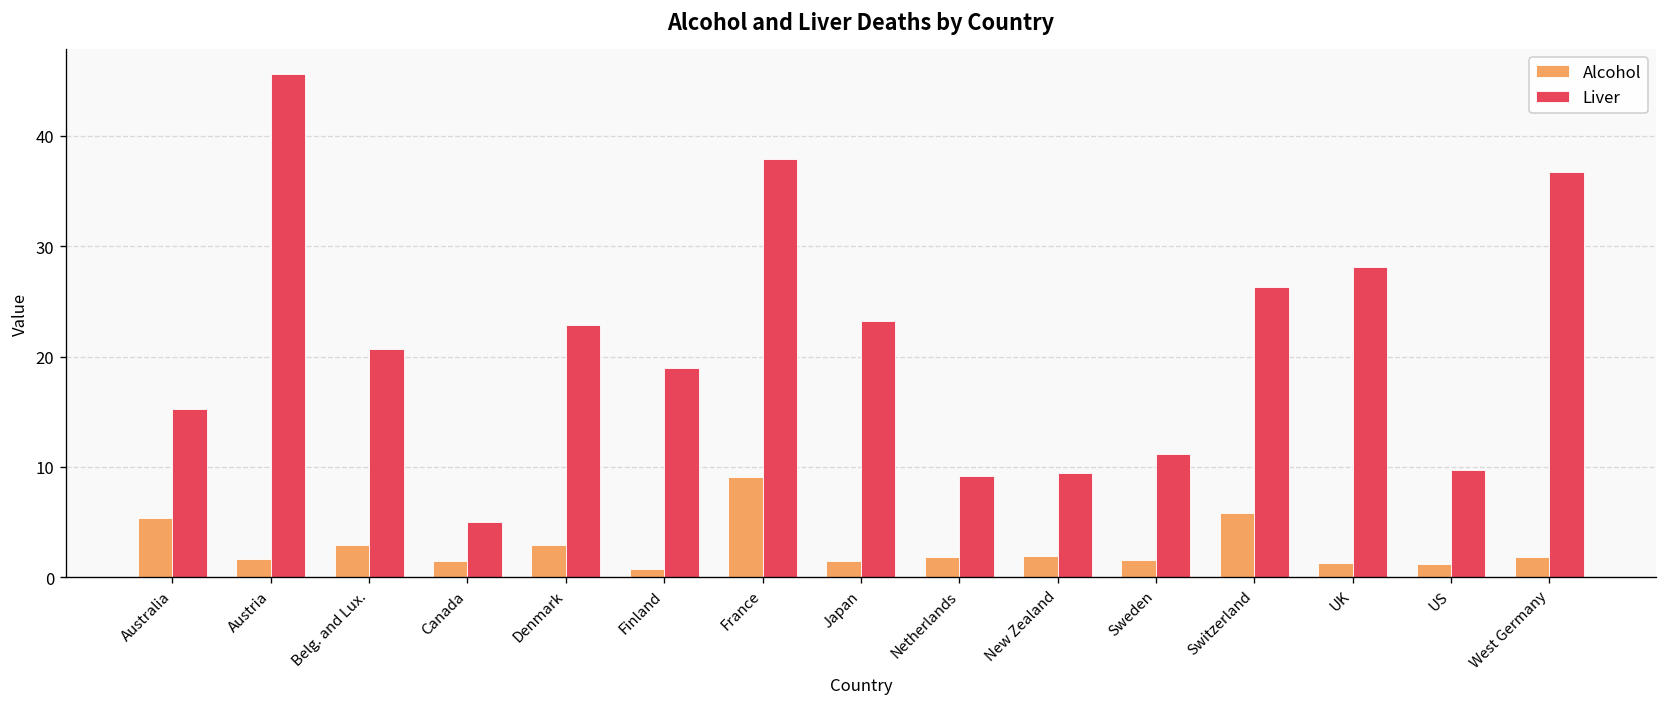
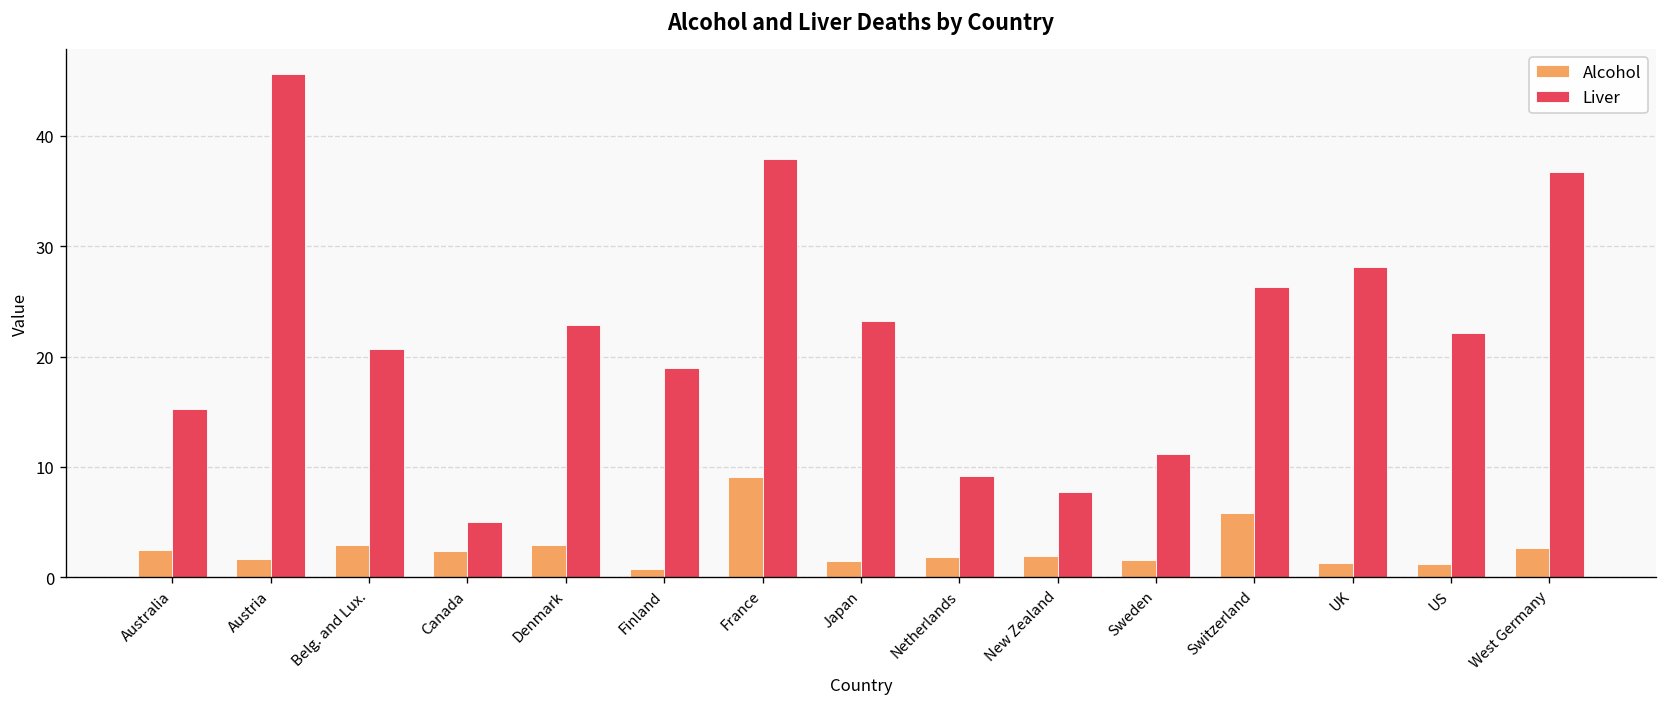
Alcohol, Australia: 5 -> 3
Alcohol, Canada: 1.5 -> 2.4
Liver, New Zealand: 10 -> 8
Liver, US: 10 -> 22
Alcohol, West Germany: 2 -> 3
